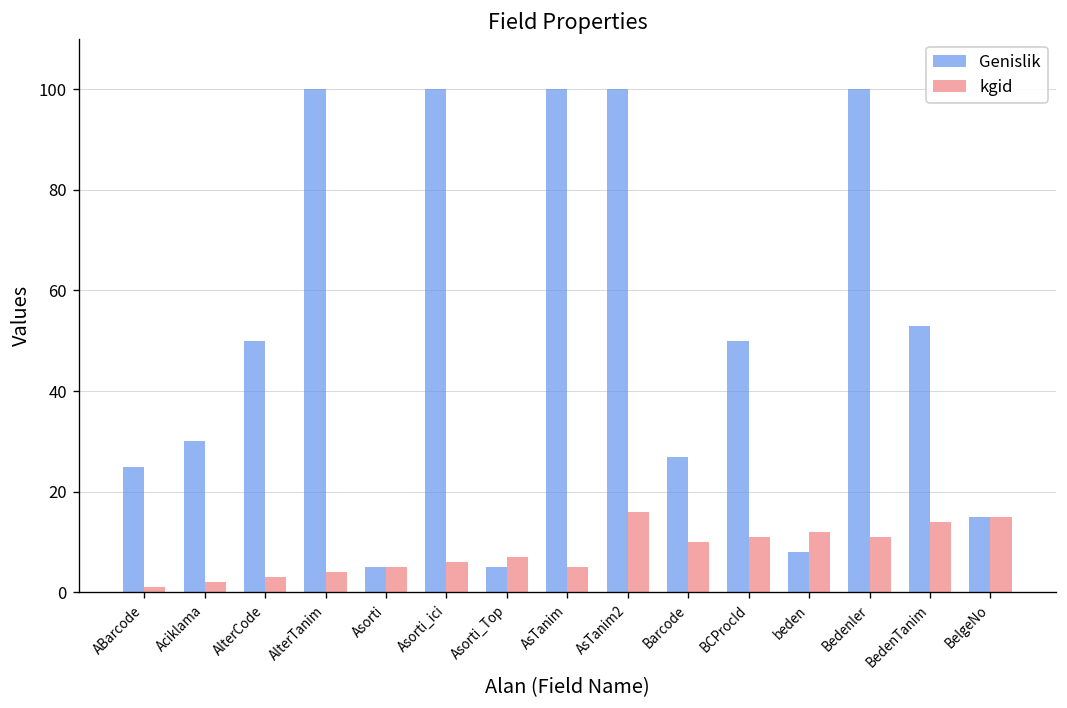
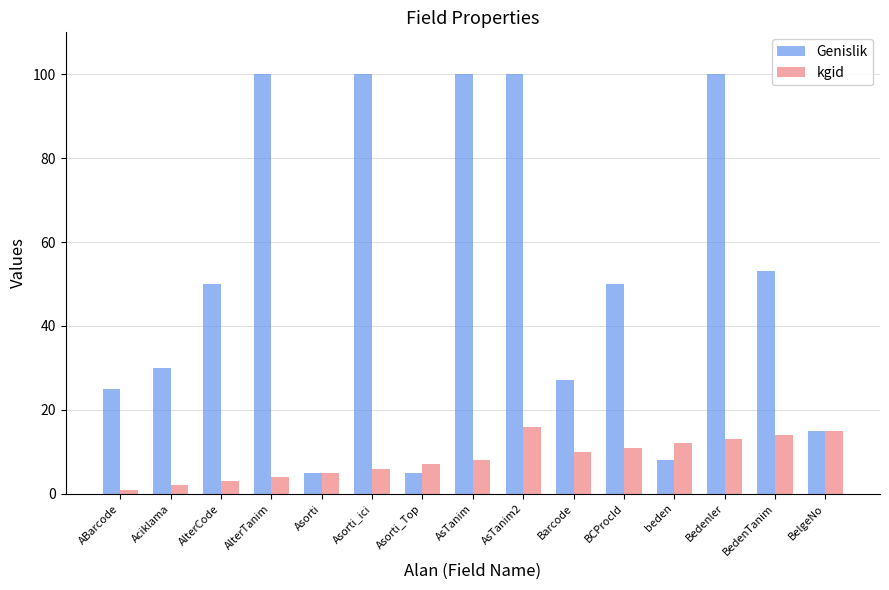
kgid, AsTanim: 5 -> 8
kgid, Bedenler: 11 -> 13
